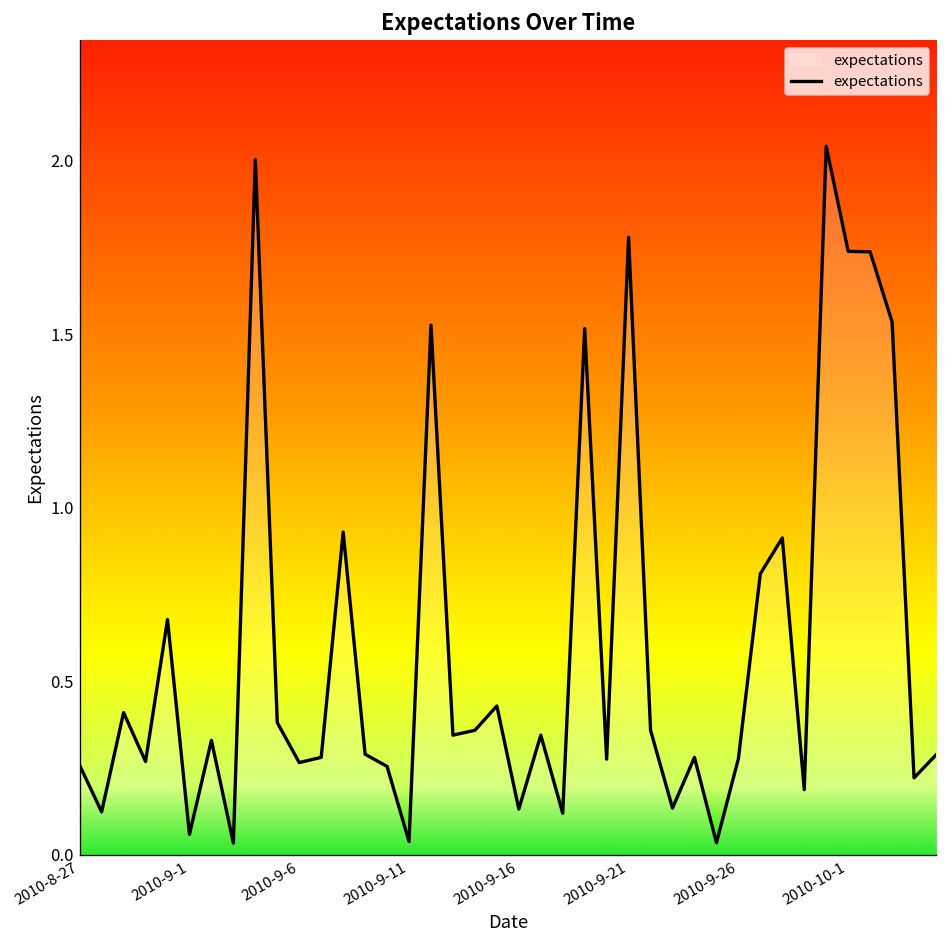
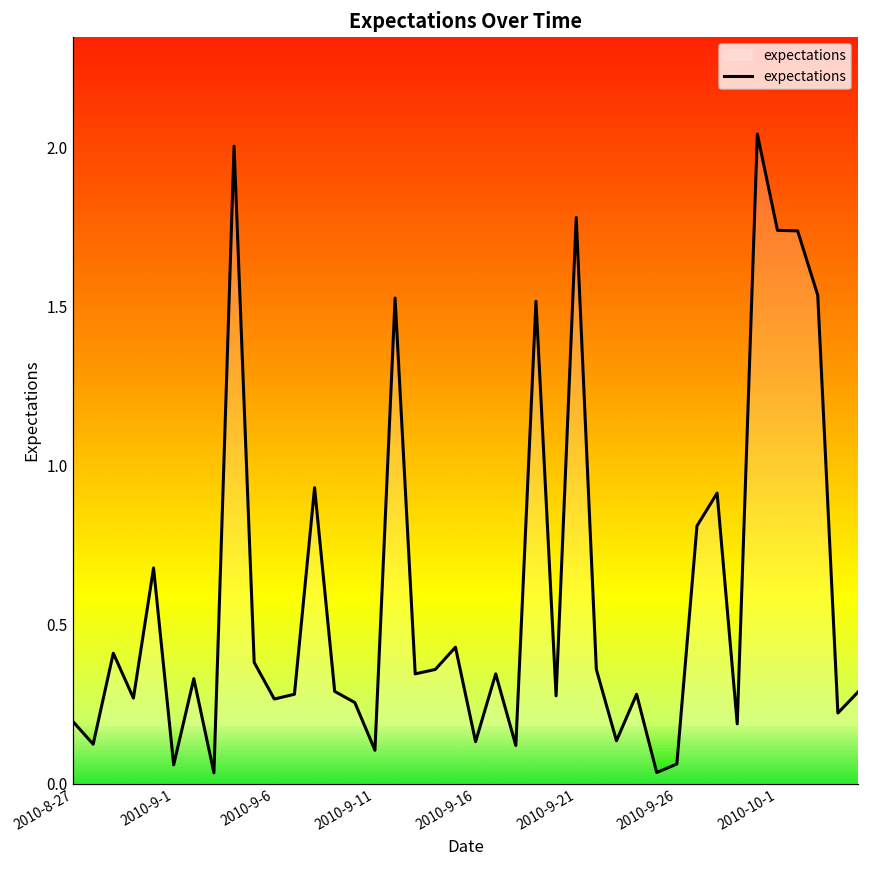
2010-8-27: 0.26 -> 0.19
2010-9-11: 0.04 -> 0.11
2010-9-26: 0.28 -> 0.06
